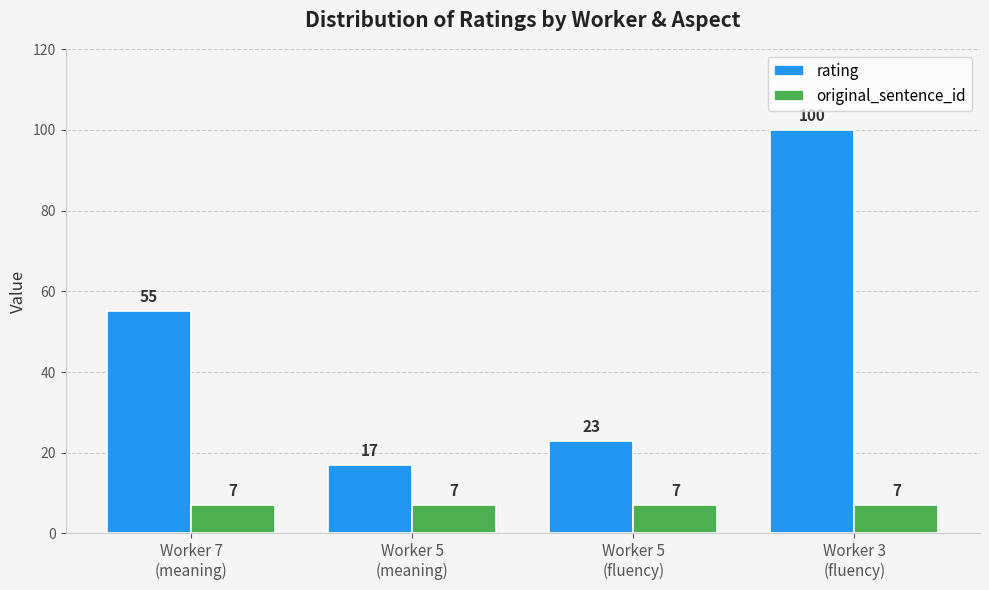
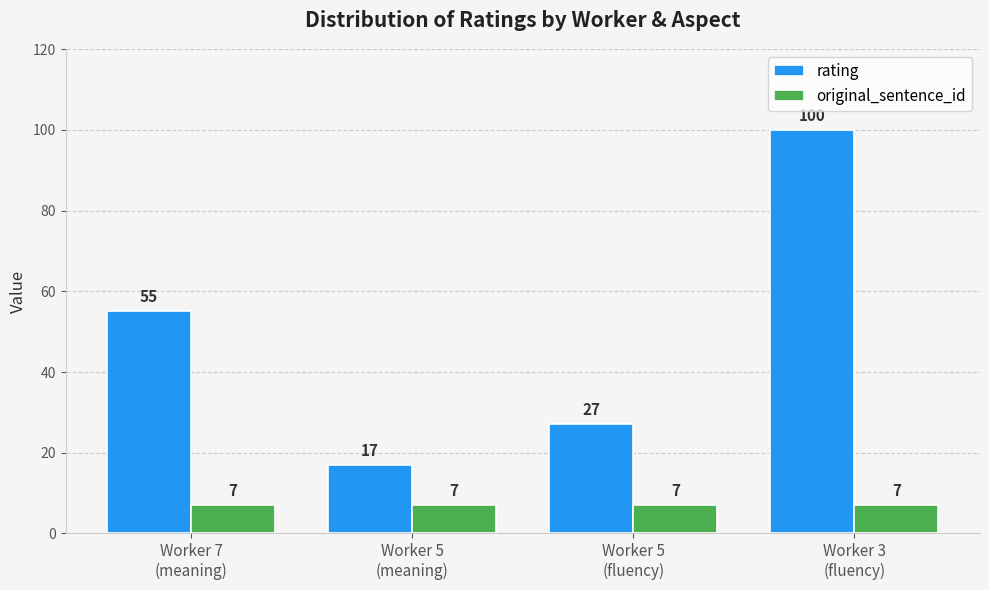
rating, Worker 5 (fluency): 23 -> 27
